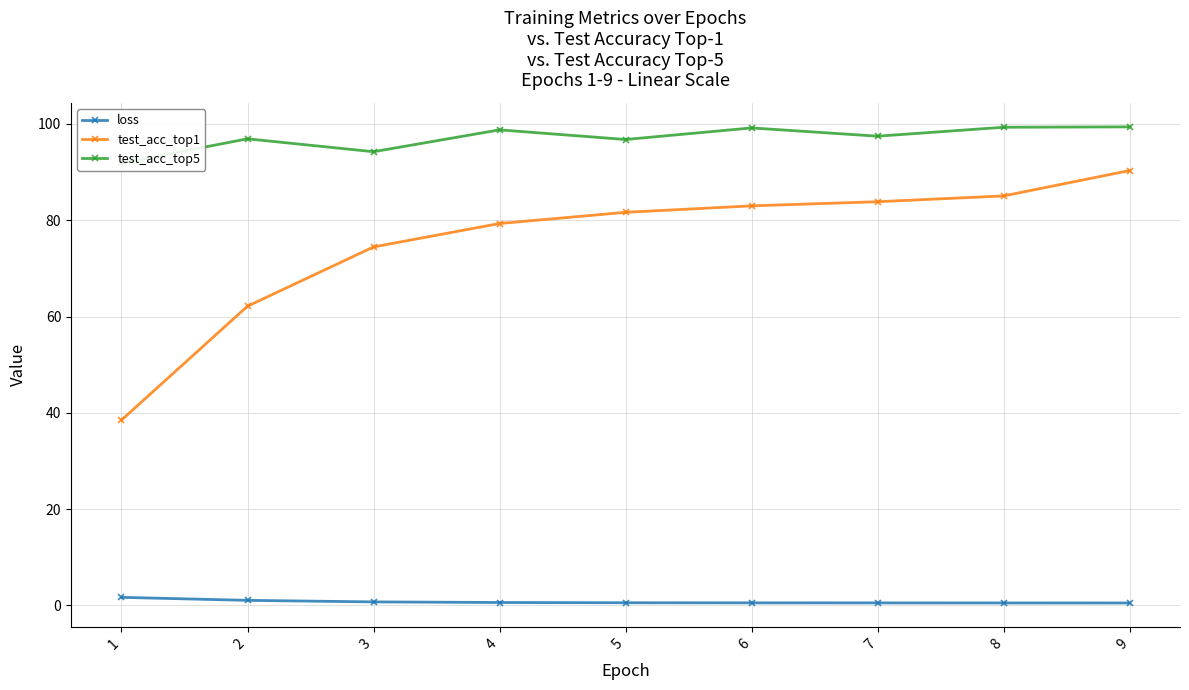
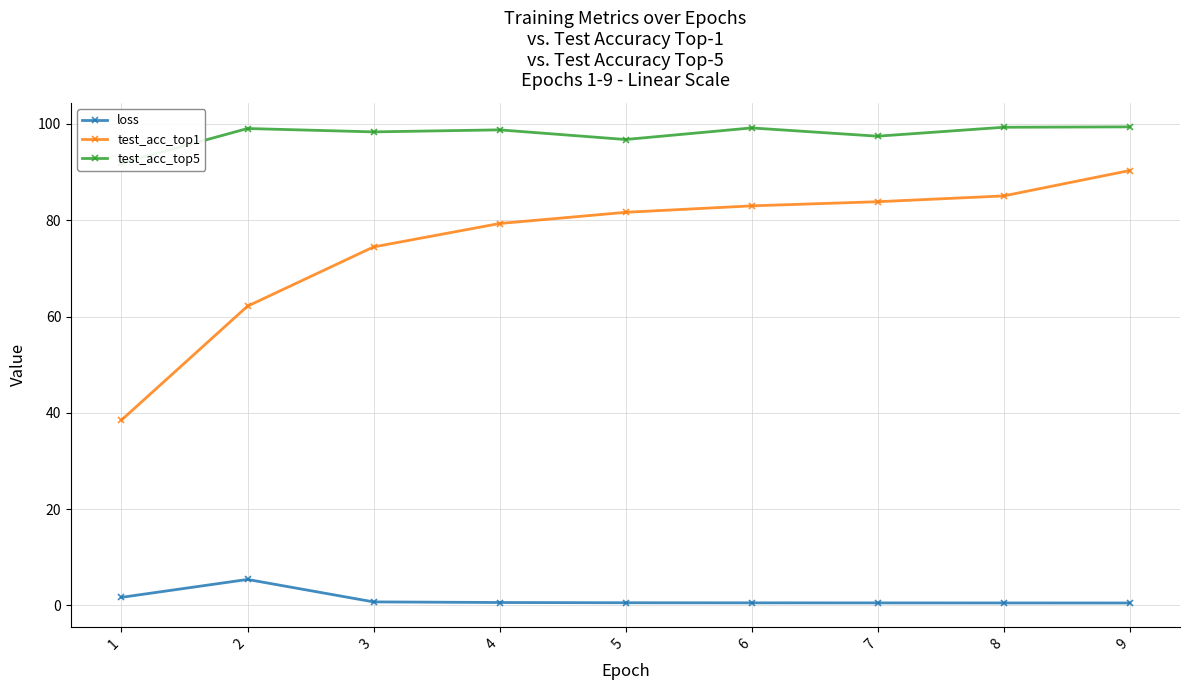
loss, 2: 1 -> 5
test_acc_top5, 2: 97 -> 99
test_acc_top5, 3: 94 -> 98
